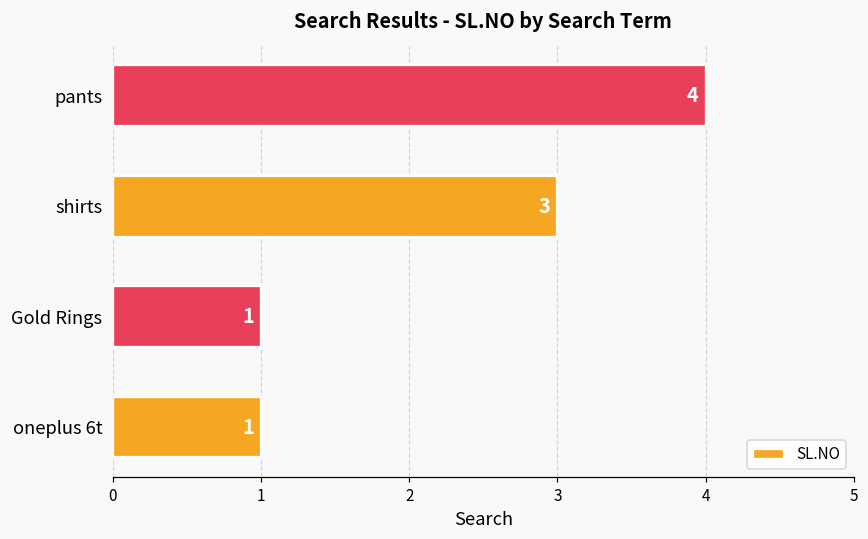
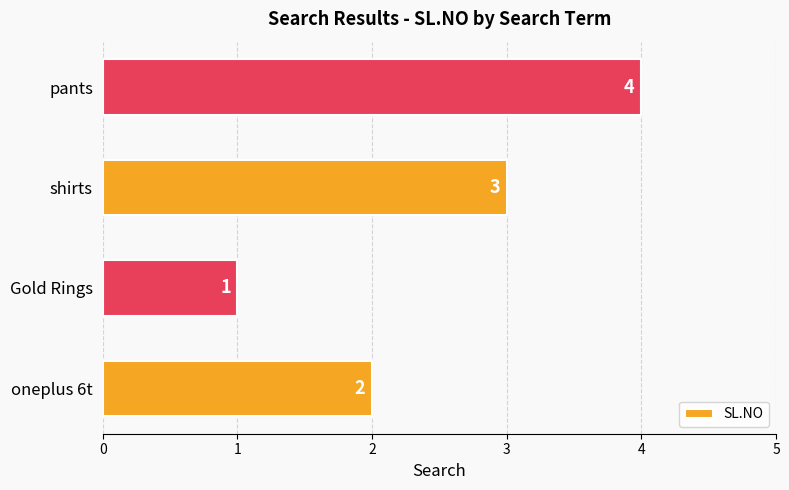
oneplus 6t: 1 -> 2
